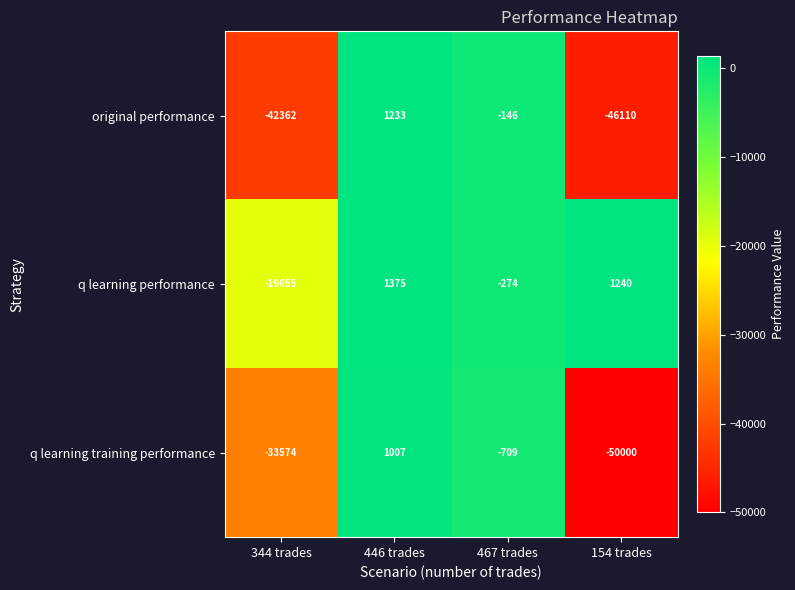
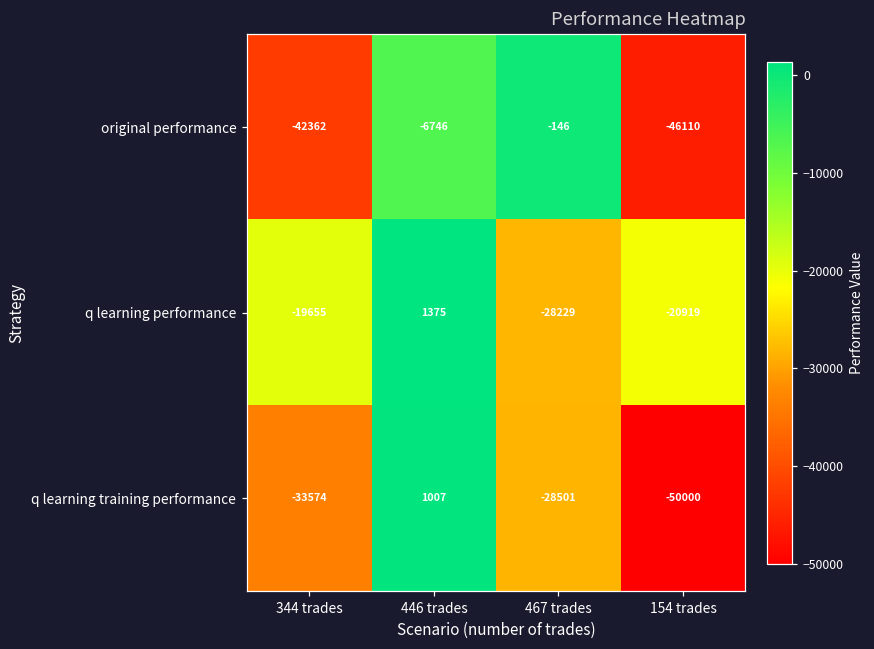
original performance, 446 trades: 1233 -> -6746
q learning performance, 467 trades: -274 -> -28229
q learning performance, 154 trades: 1240 -> -20919
q learning training performance, 467 trades: -709 -> -28501
